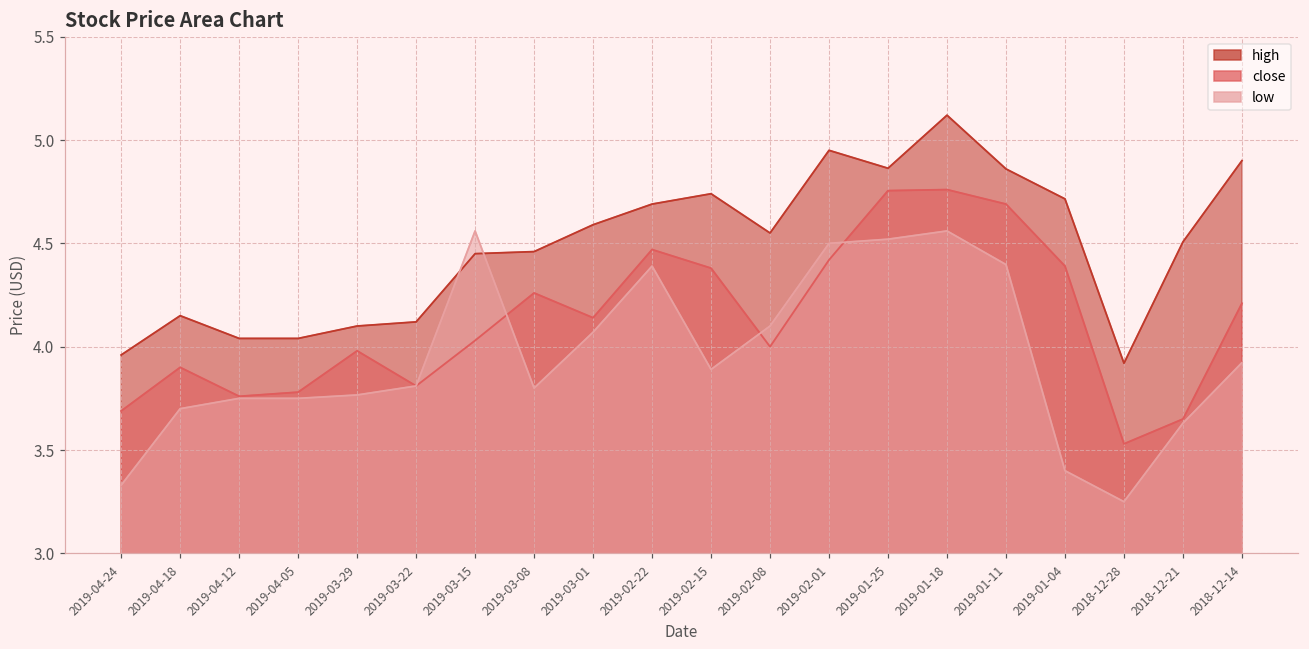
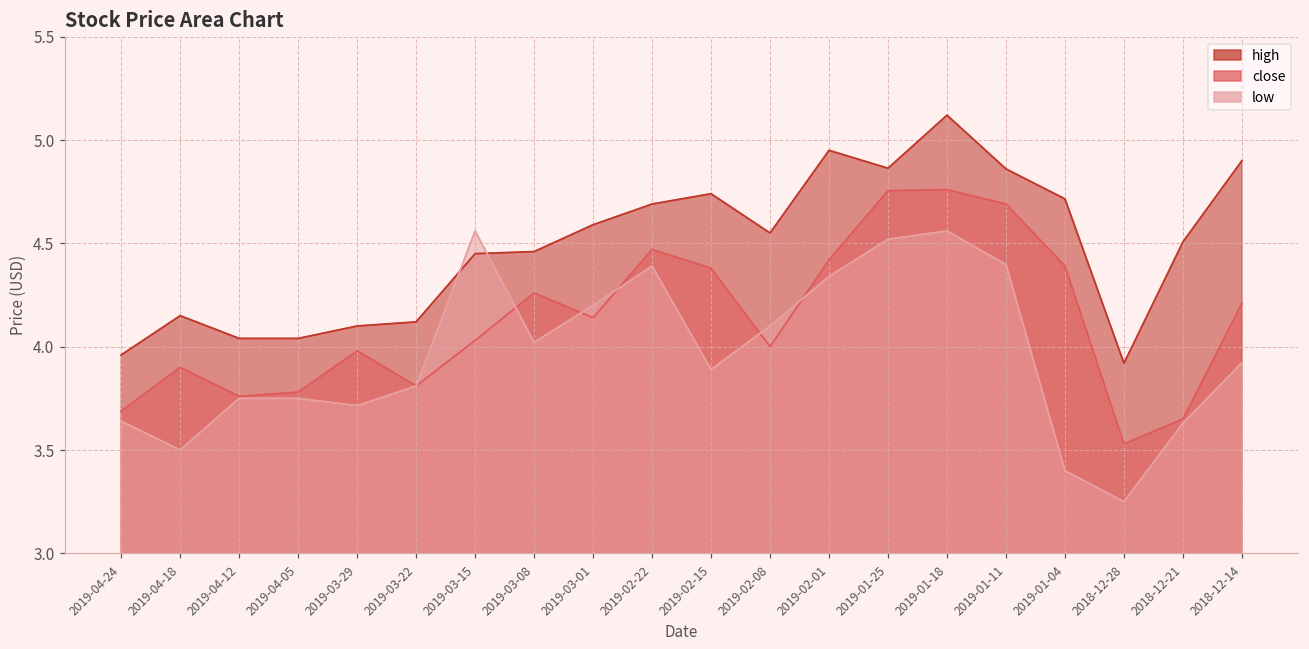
low, 2019-04-24: 3.33 -> 3.64
low, 2019-04-18: 3.7 -> 3.5
low, 2019-03-29: 3.77 -> 3.71
low, 2019-03-08: 3.80 -> 4.02
low, 2019-03-01: 4.07 -> 4.20
low, 2019-02-01: 4.50 -> 4.34
